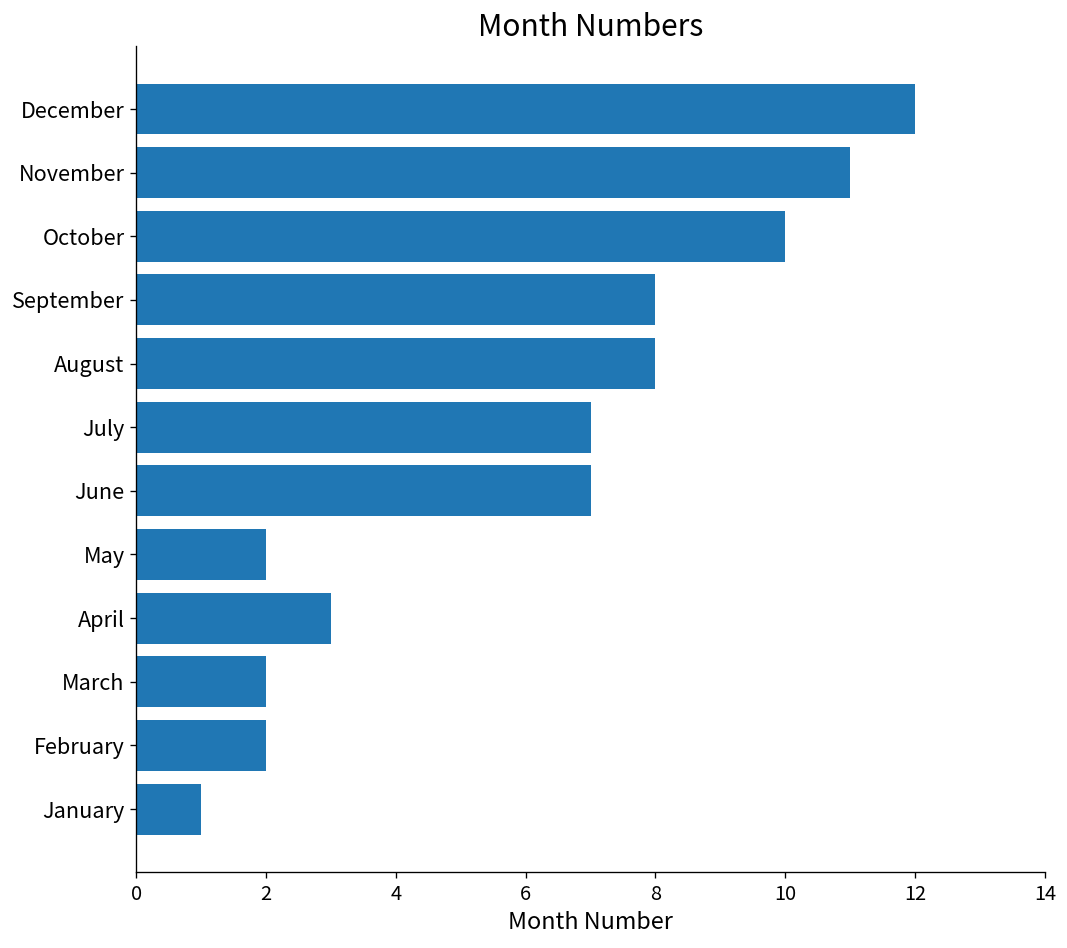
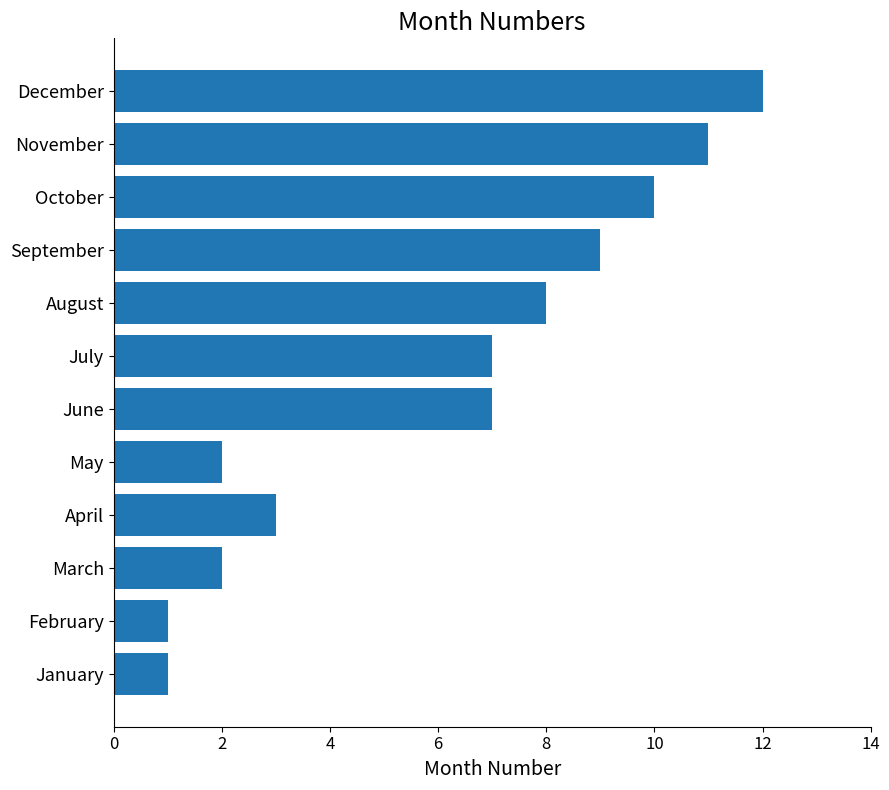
September: 8 -> 9
February: 2 -> 1
